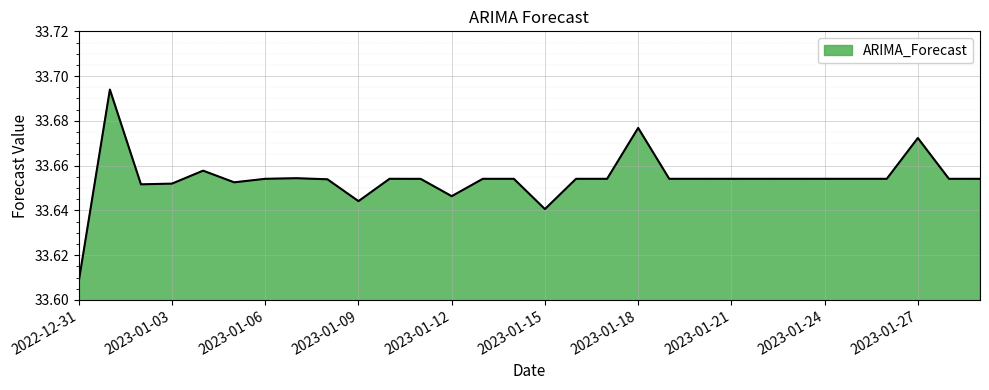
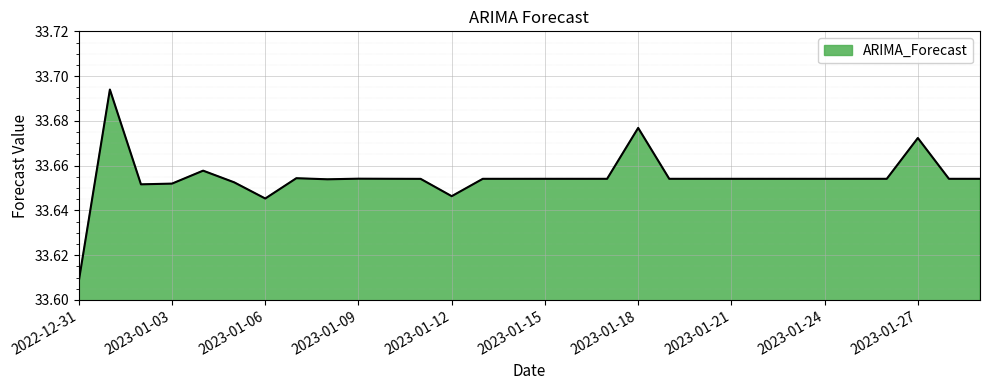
2023-01-06: 33.654 -> 33.645
2023-01-09: 33.644 -> 33.654
2023-01-15: 33.641 -> 33.654
